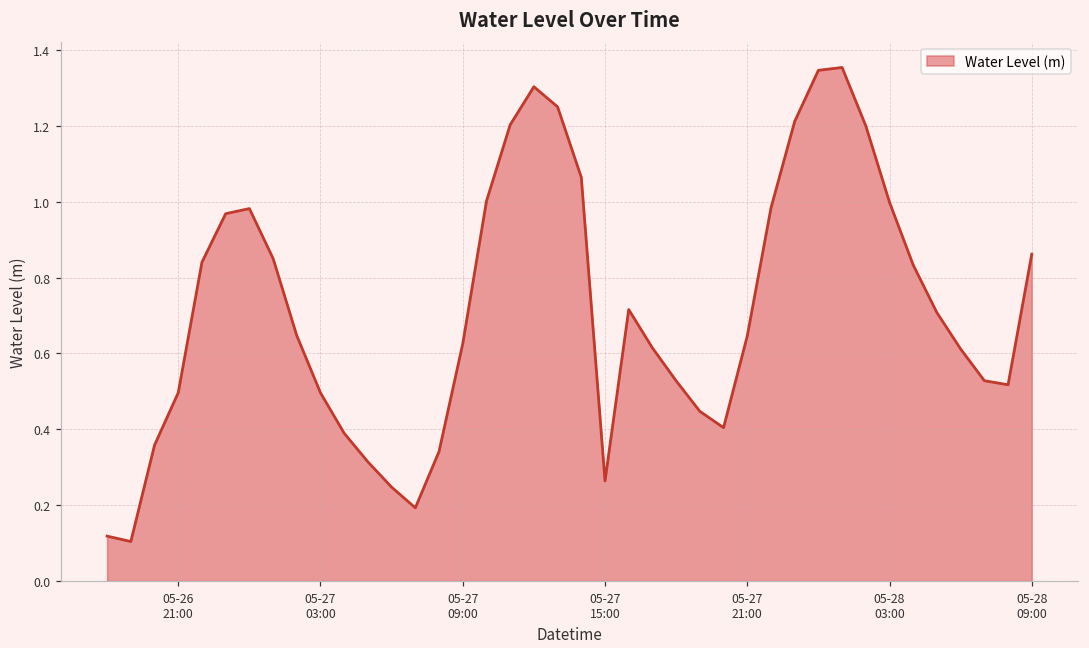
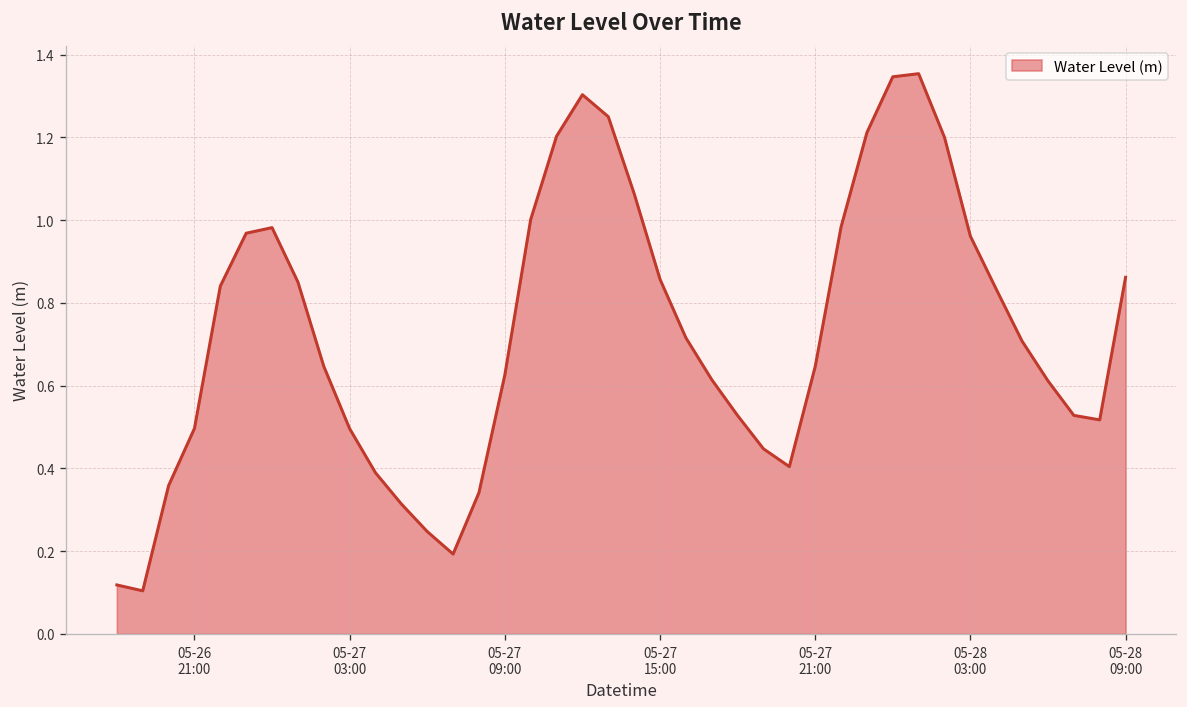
05-27 15:00: 0.26 -> 0.86
05-28 03:00: 1.00 -> 0.96
